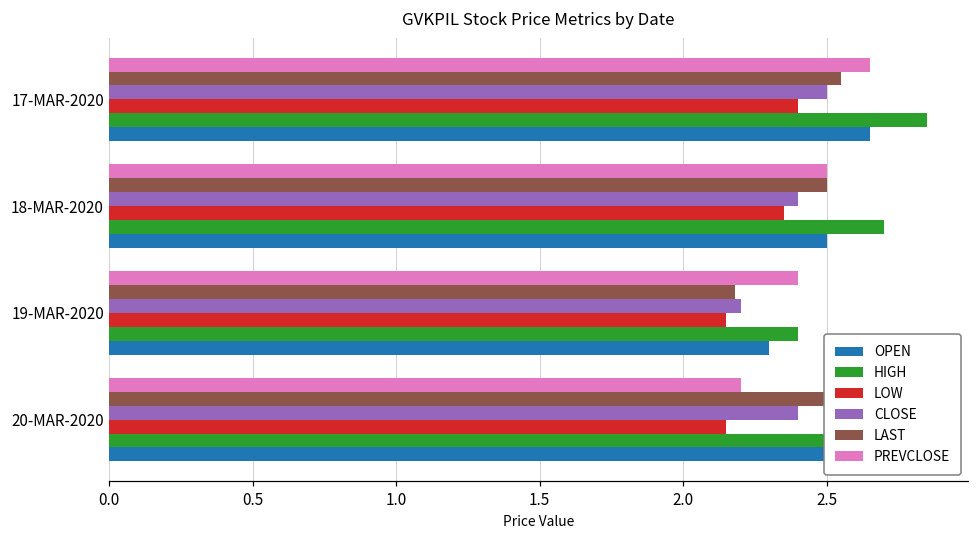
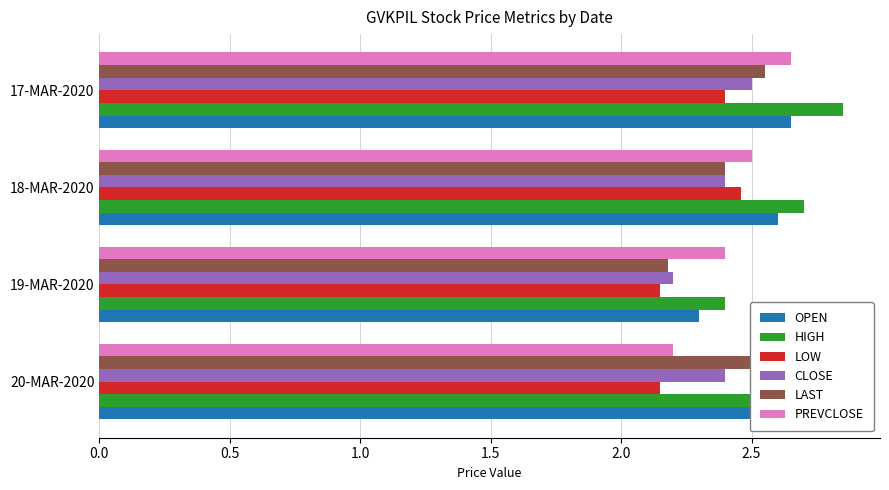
LAST, 18-MAR-2020: 2.5 -> 2.4
LOW, 18-MAR-2020: 2.35 -> 2.46
OPEN, 18-MAR-2020: 2.5 -> 2.6
